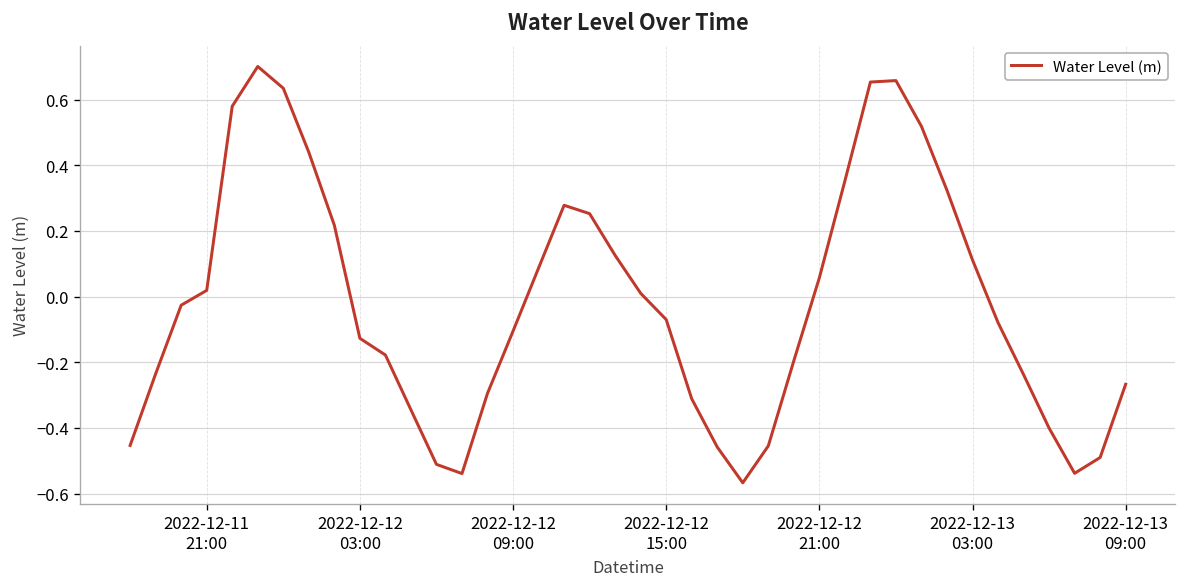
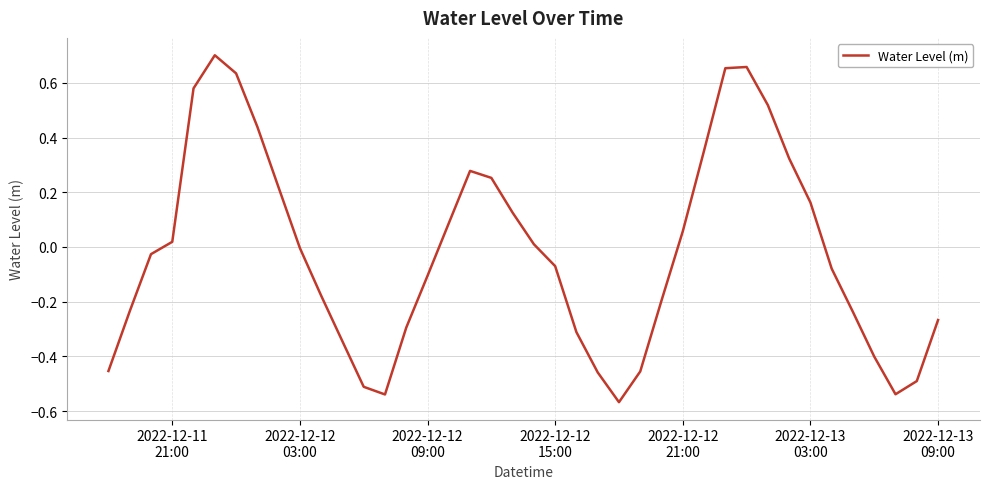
2022-12-12 03:00: -0.13 -> 0.00
2022-12-13 03:00: 0.11 -> 0.16
